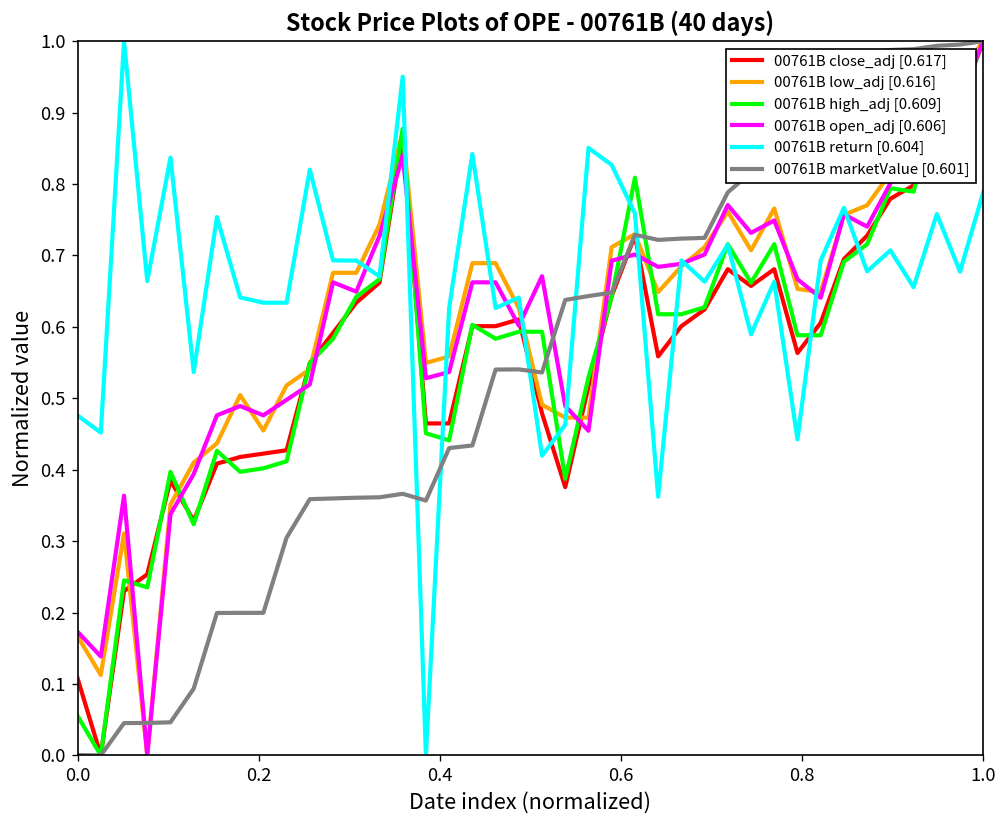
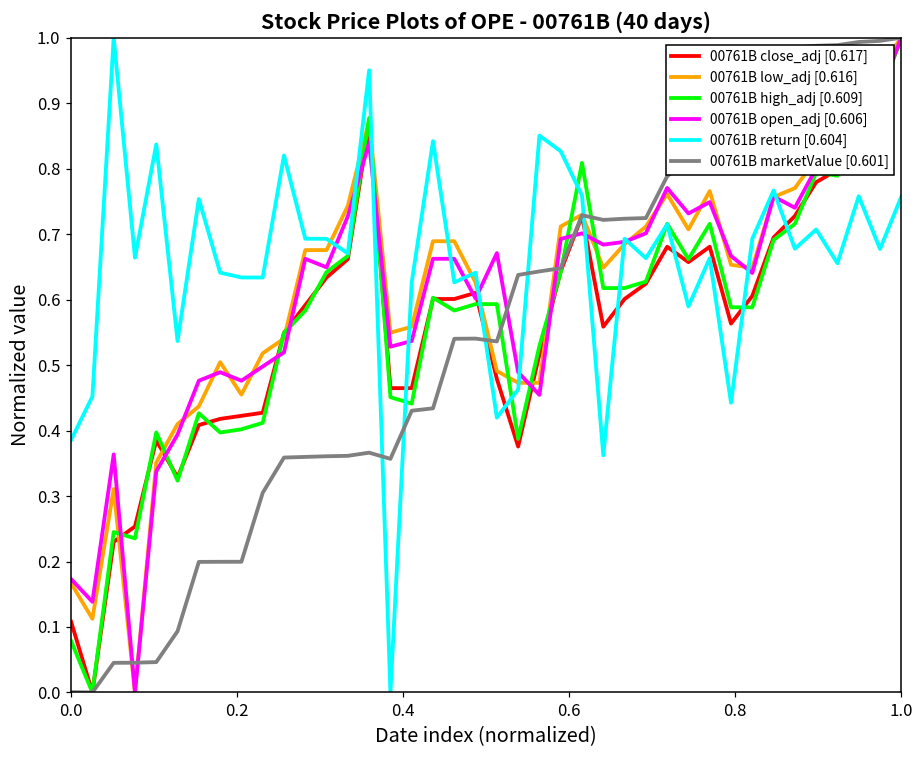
00761B high_adj [0.609], 0.0: 0.06 -> 0.08
00761B return [0.604], 0.0: 0.48 -> 0.39
00761B return [0.604], 1.0: 0.79 -> 0.76
